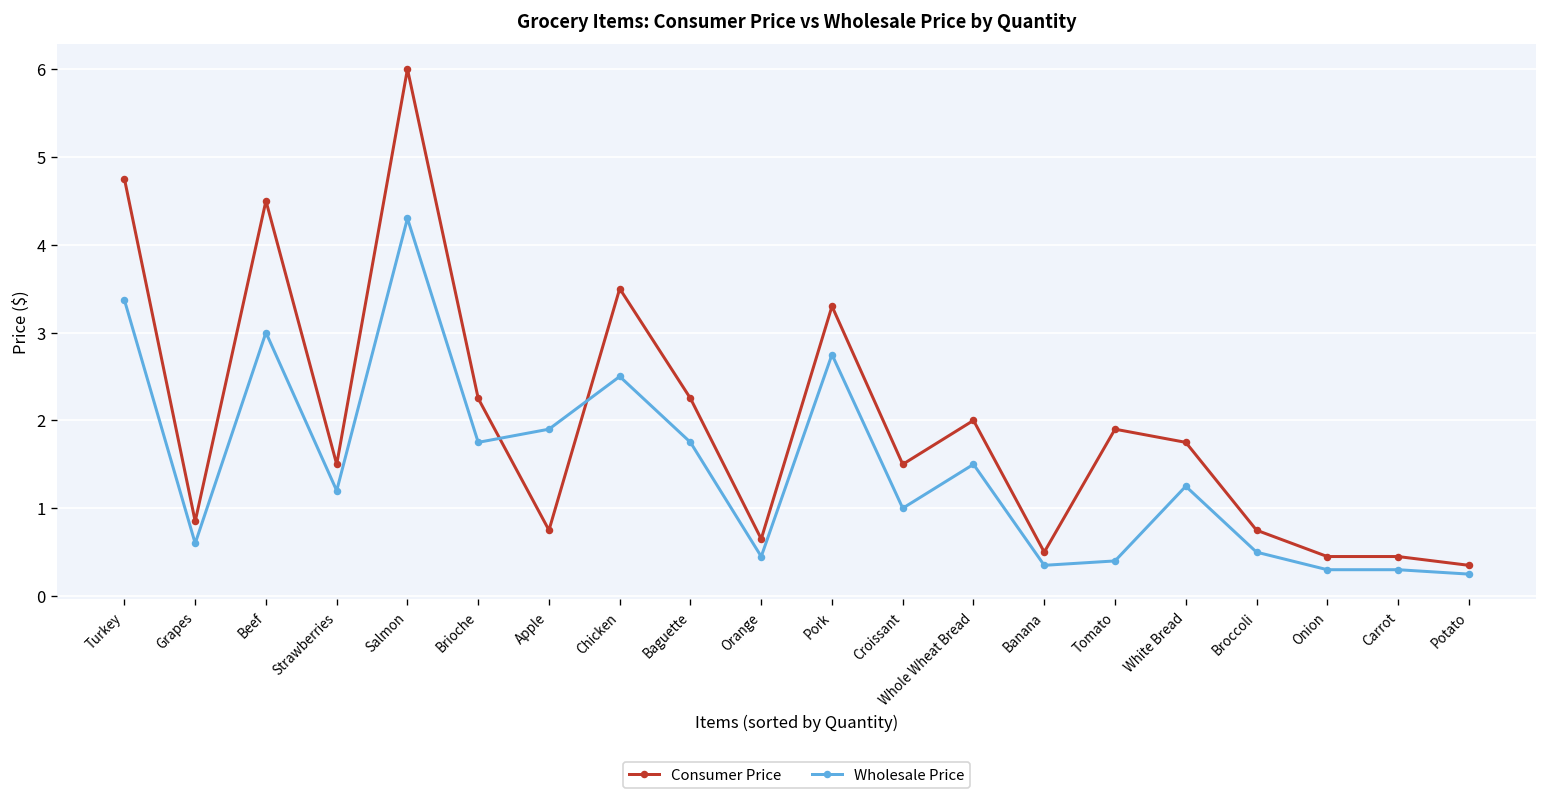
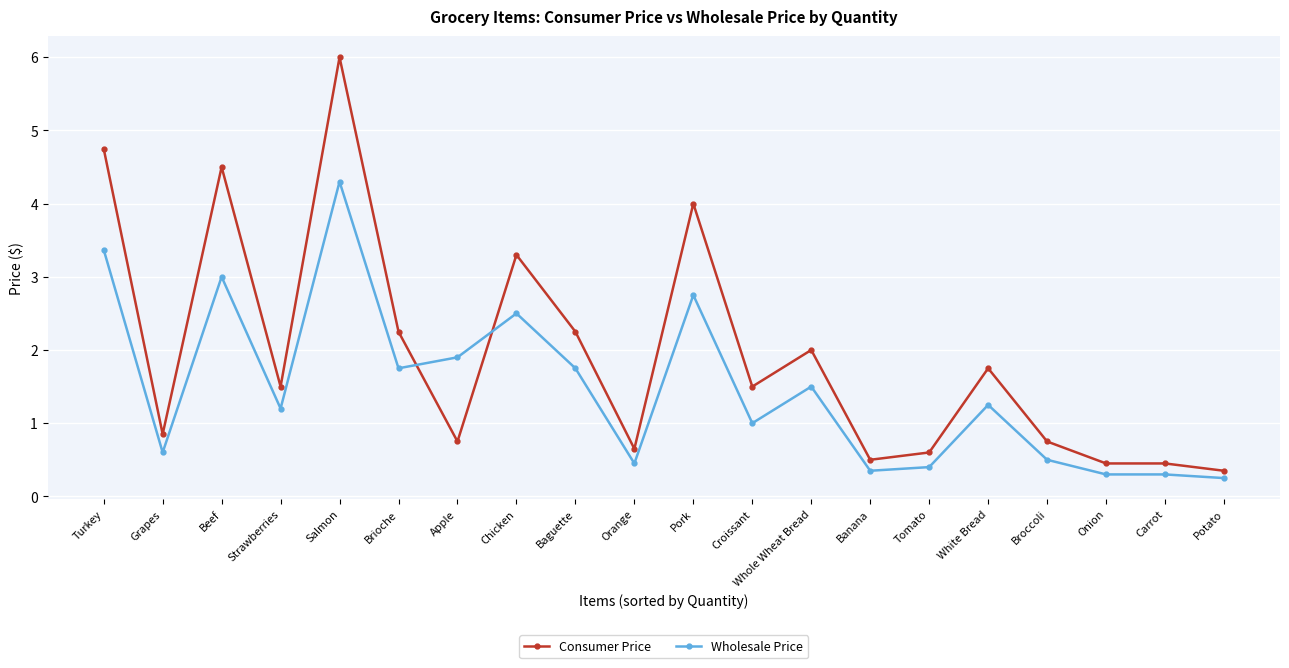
Consumer Price, Chicken: 3.5 -> 3.3
Consumer Price, Pork: 3.3 -> 4.0
Consumer Price, Tomato: 1.9 -> 0.6
